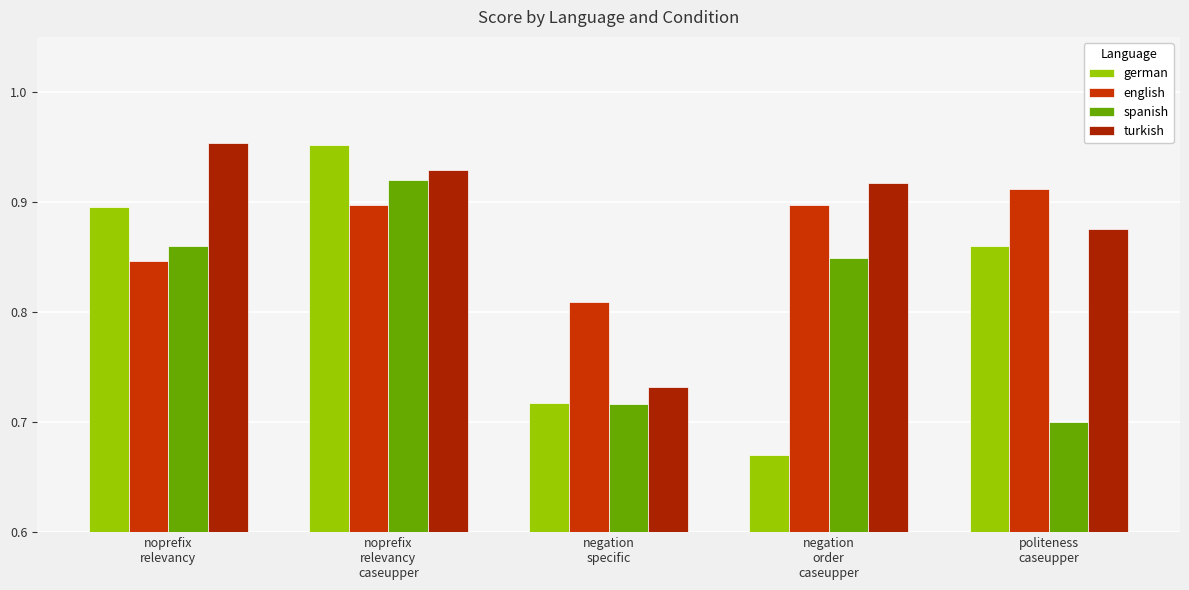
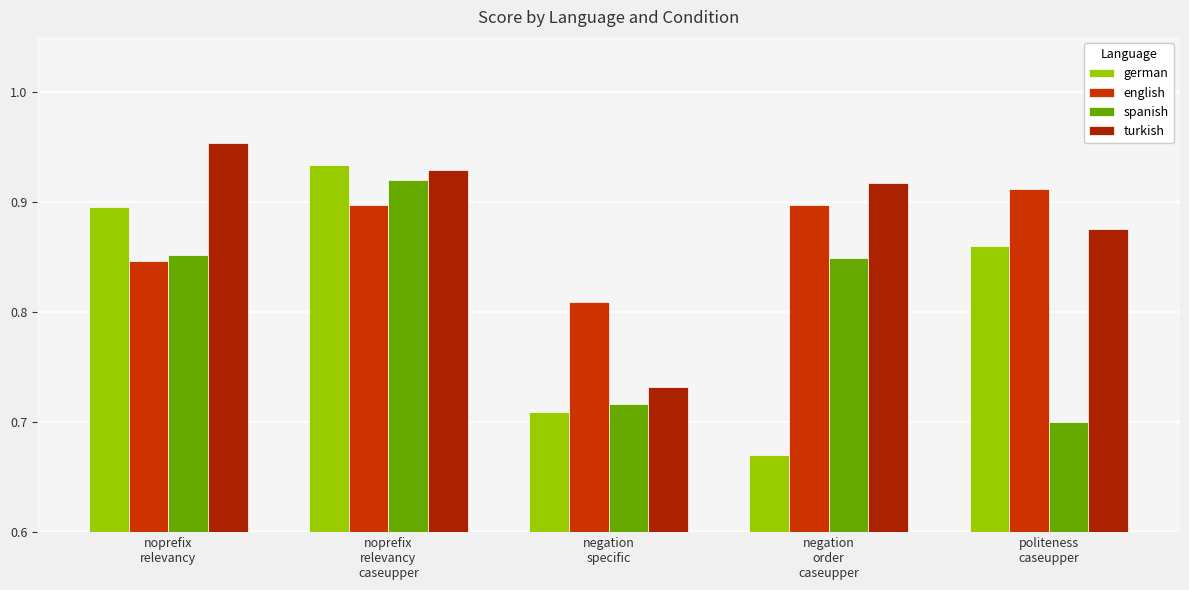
spanish, noprefix relevancy: 0.860 -> 0.852
german, noprefix relevancy caseupper: 0.952 -> 0.934
german, negation specific: 0.717 -> 0.709
